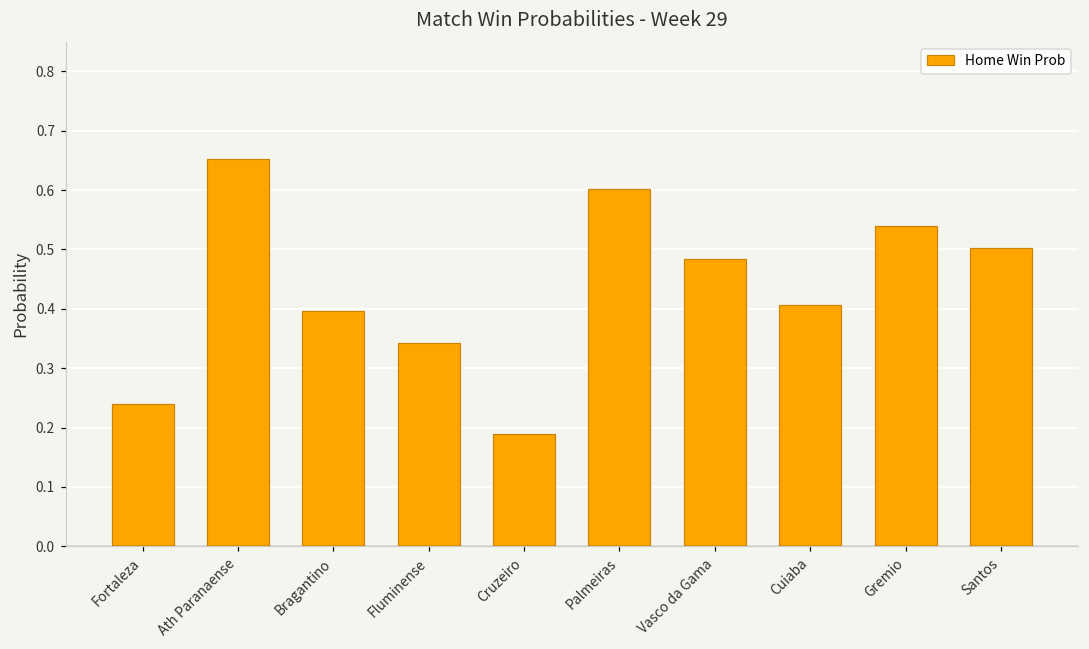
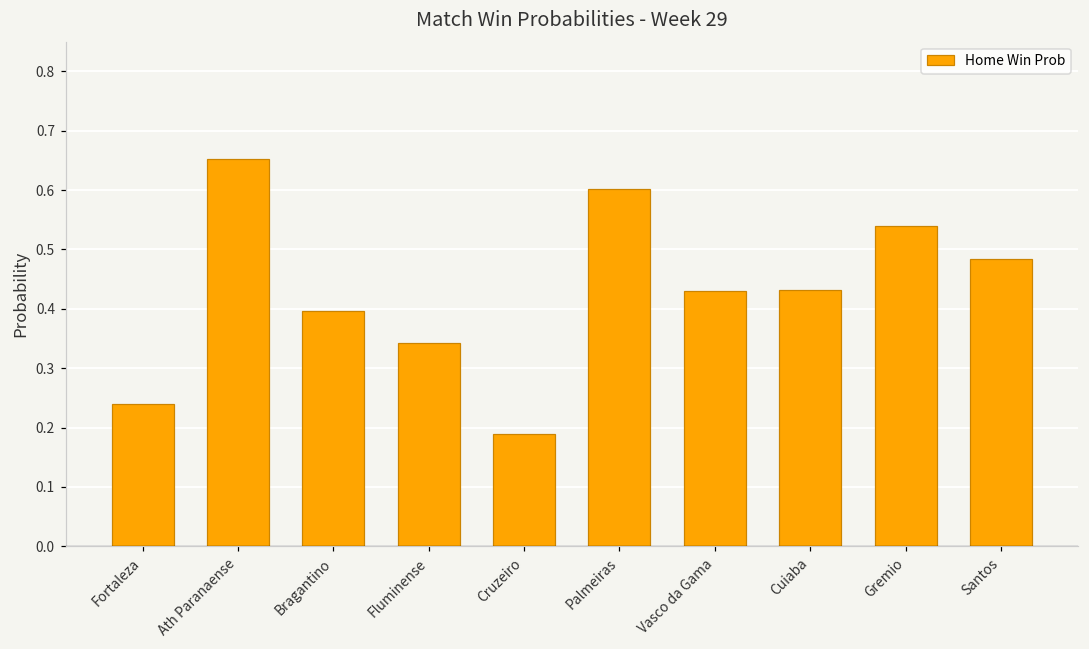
Vasco da Gama: 0.48 -> 0.43
Cuiaba: 0.41 -> 0.43
Santos: 0.50 -> 0.48
